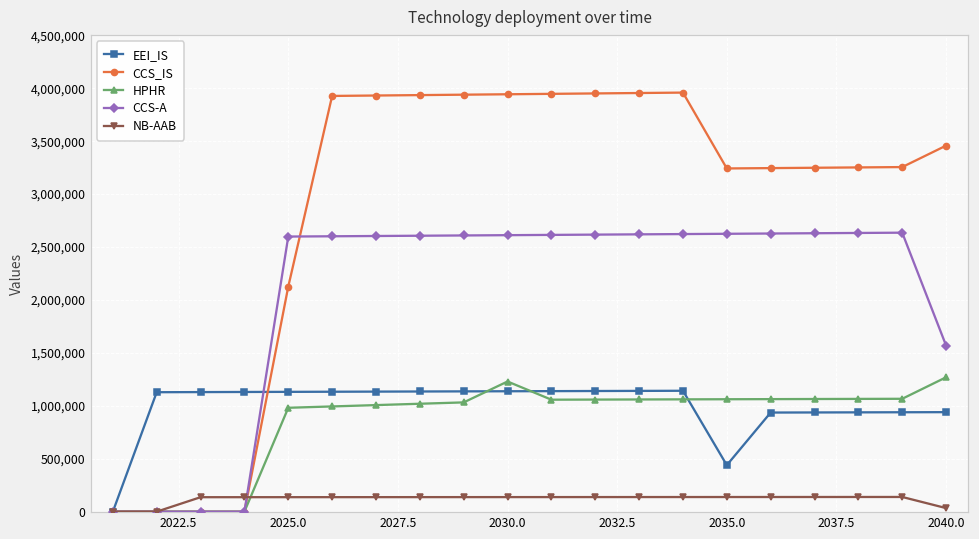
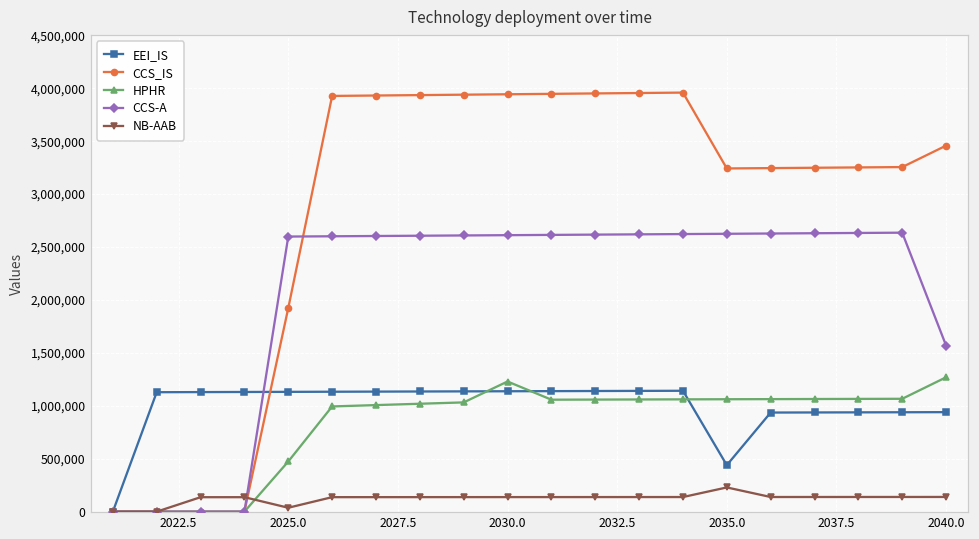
CCS_IS, 2025.0: 2,100,000 -> 1,900,000
HPHR, 2025.0: 1,000,000 -> 500,000
NB-AAB, 2025.0: 100,000 -> 0
NB-AAB, 2035.0: 100,000 -> 200,000
NB-AAB, 2040.0: 0 -> 100,000
